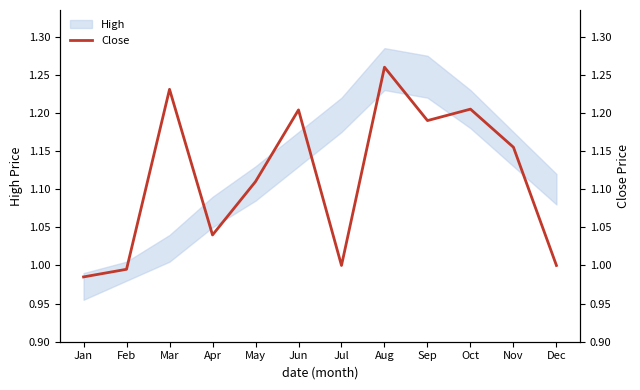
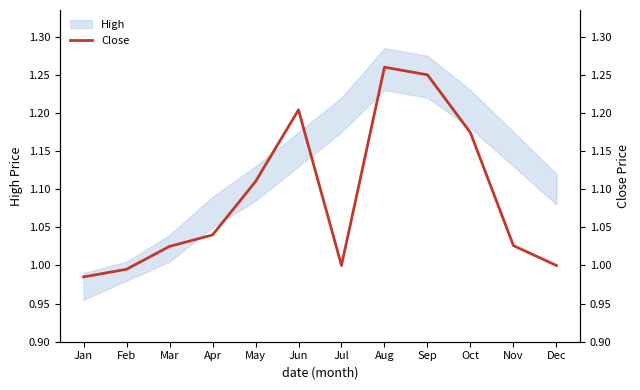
Close, Mar: 1.23 -> 1.03
Close, Sep: 1.19 -> 1.25
Close, Oct: 1.21 -> 1.17
Close, Nov: 1.16 -> 1.03
